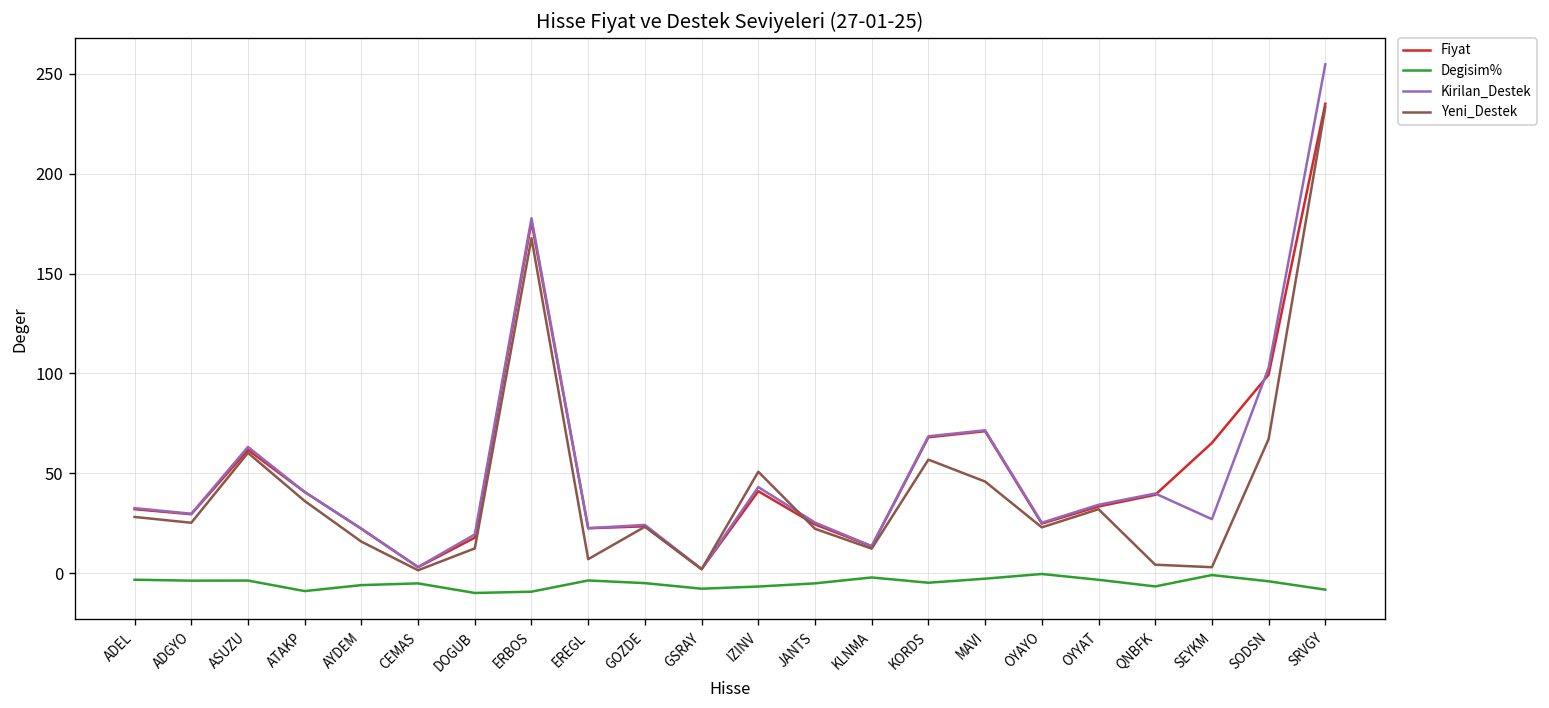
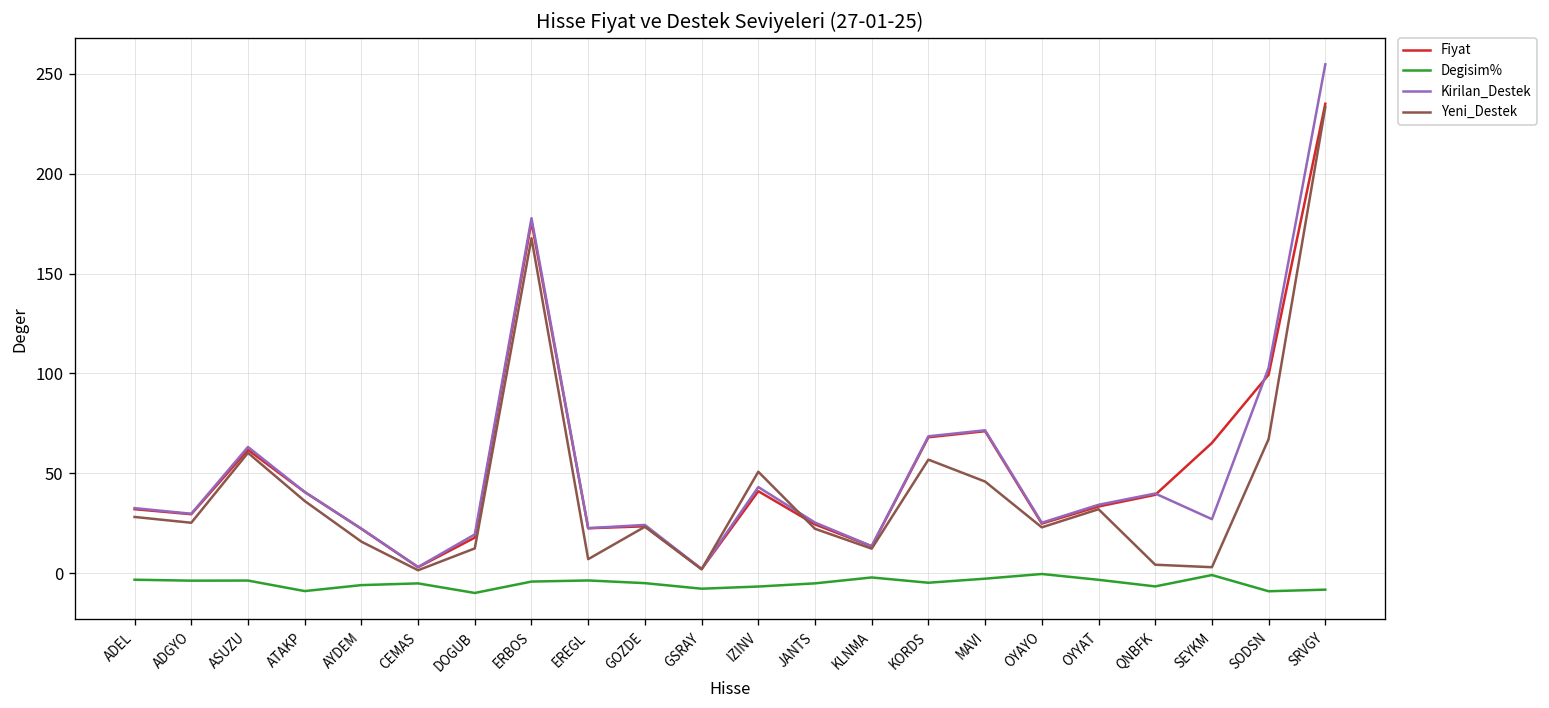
Degisim%, ERBOS: -9 -> -4
Degisim%, SODSN: -4 -> -9
